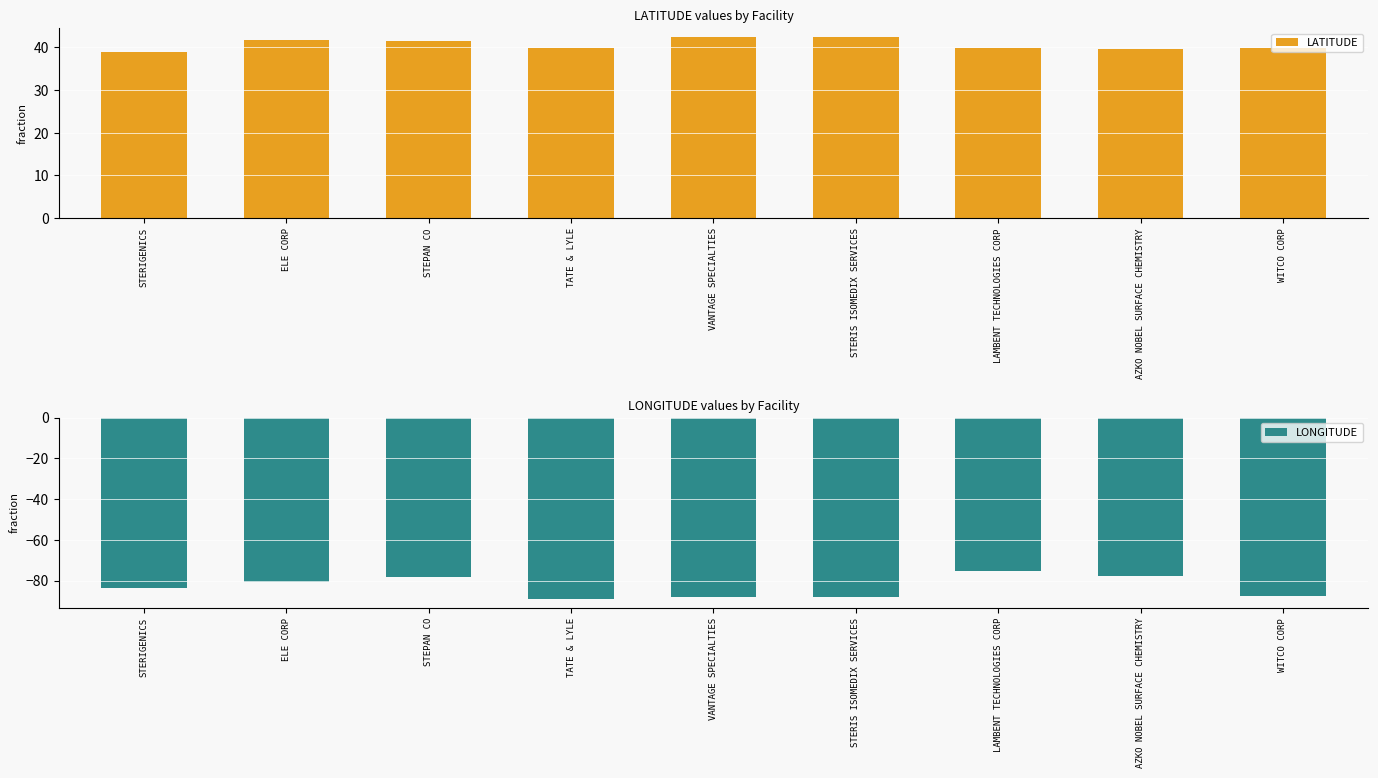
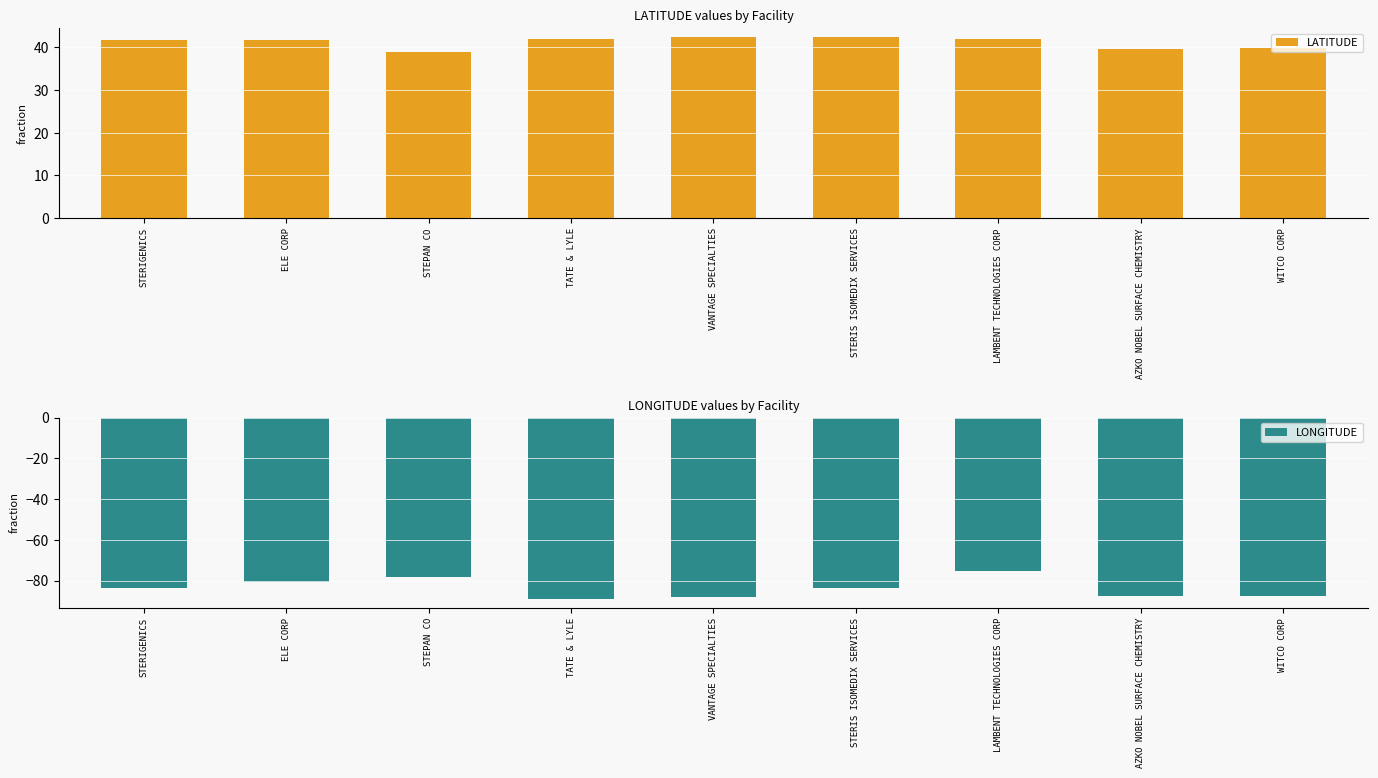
LATITUDE values by Facility, STERIGENICS: 39 -> 42
LATITUDE values by Facility, STEPAN CO: 41 -> 39
LATITUDE values by Facility, TATE & LYLE: 40 -> 42
LATITUDE values by Facility, LAMBENT TECHNOLOGIES CORP: 40 -> 42
LONGITUDE values by Facility, STERIS ISOMEDIX SERVICES: -88 -> -84
LONGITUDE values by Facility, AZKO NOBEL SURFACE CHEMISTRY: -78 -> -88
